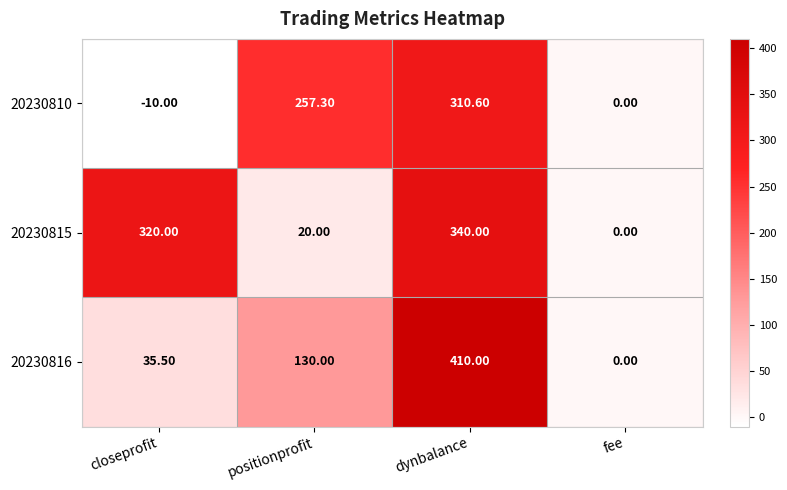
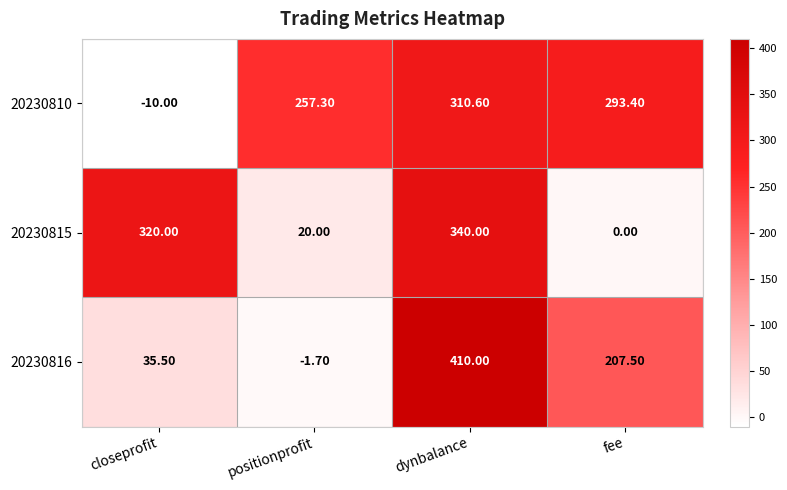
20230810, fee: 0.00 -> 293.40
20230816, positionprofit: 130.00 -> -1.70
20230816, fee: 0.00 -> 207.50
